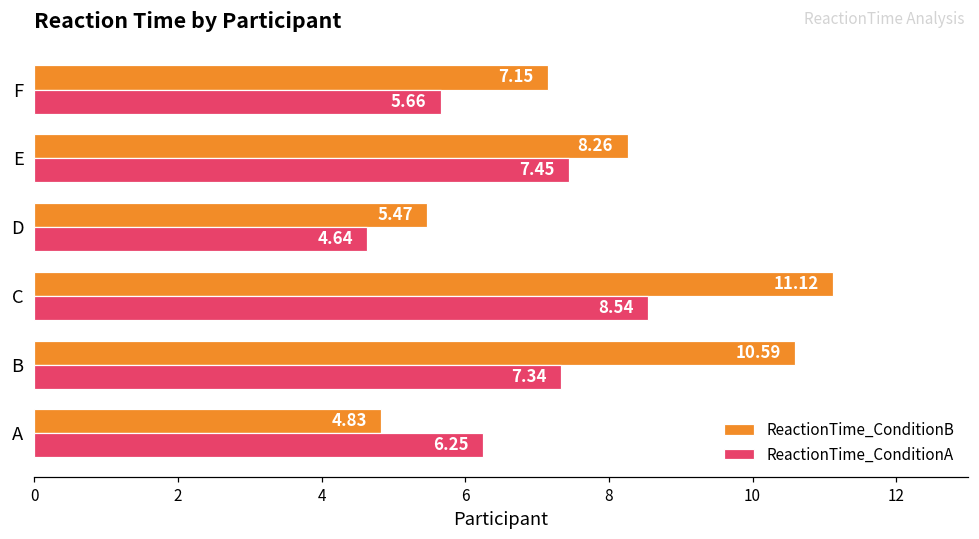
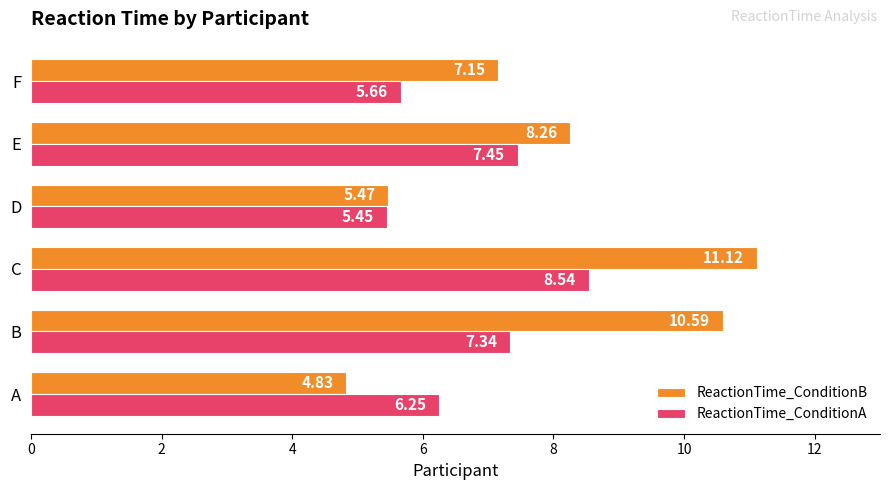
ReactionTime_ConditionA, D: 4.64 -> 5.45
